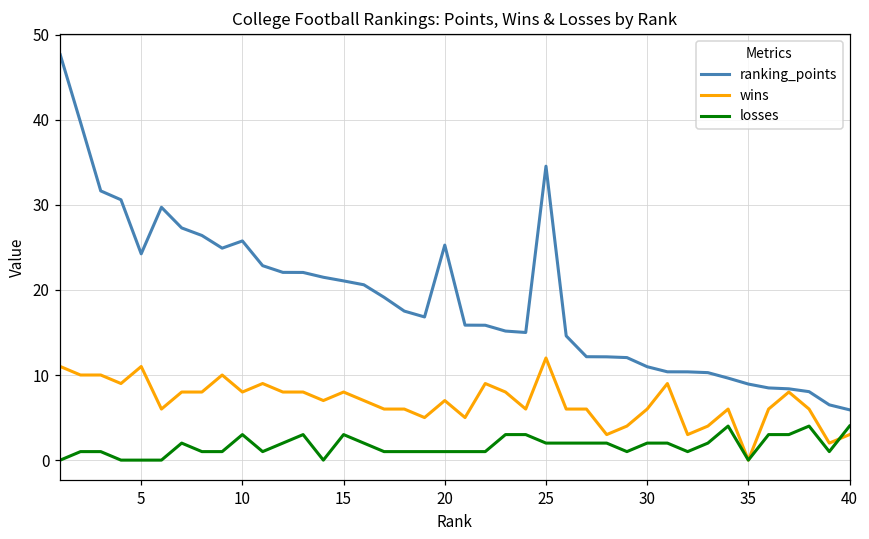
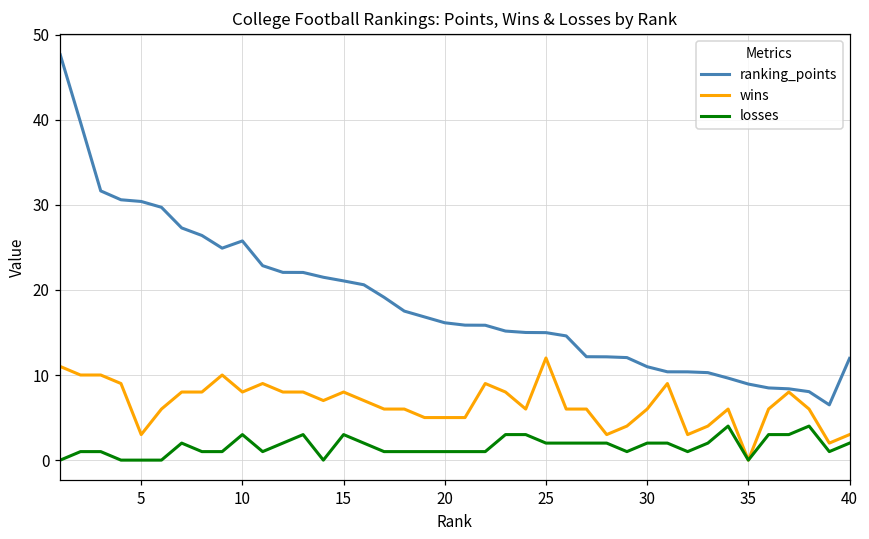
ranking_points, 5: 24 -> 30
wins, 5: 11 -> 3
ranking_points, 20: 25 -> 16
wins, 20: 7 -> 5
ranking_points, 25: 35 -> 15
ranking_points, 40: 6 -> 12
losses, 40: 4 -> 2
